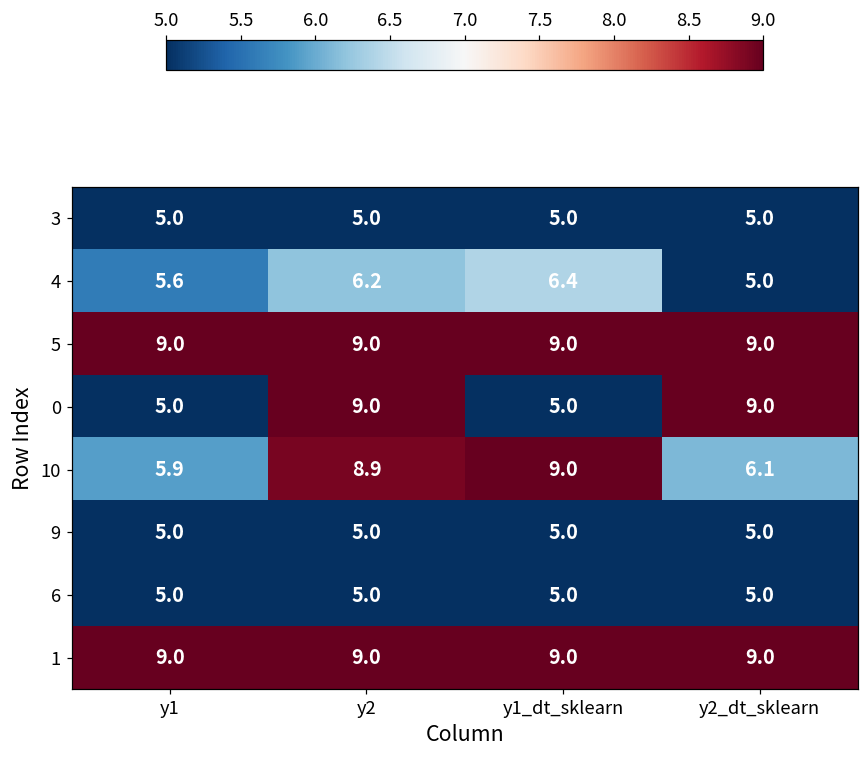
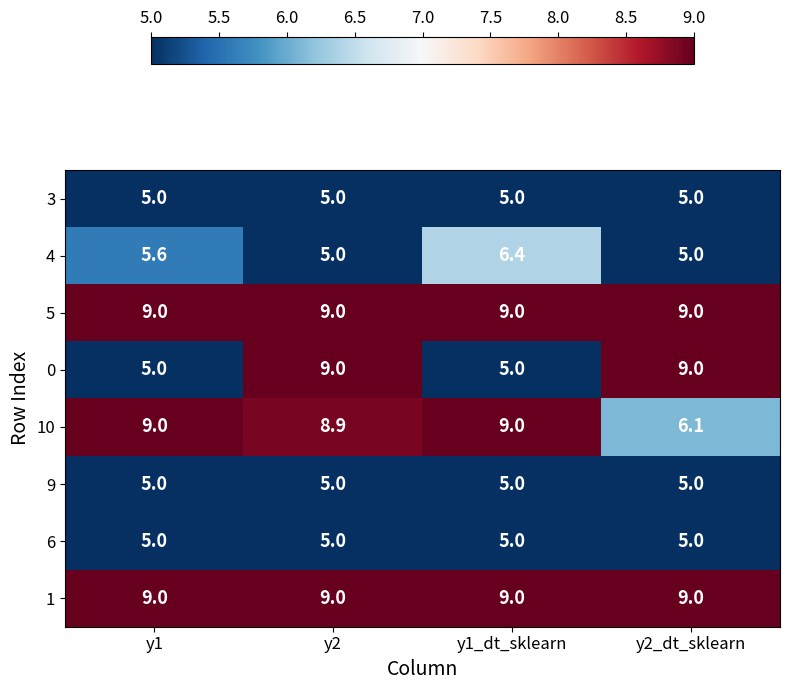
4, y2: 6.2 -> 5.0
10, y1: 5.9 -> 9.0
